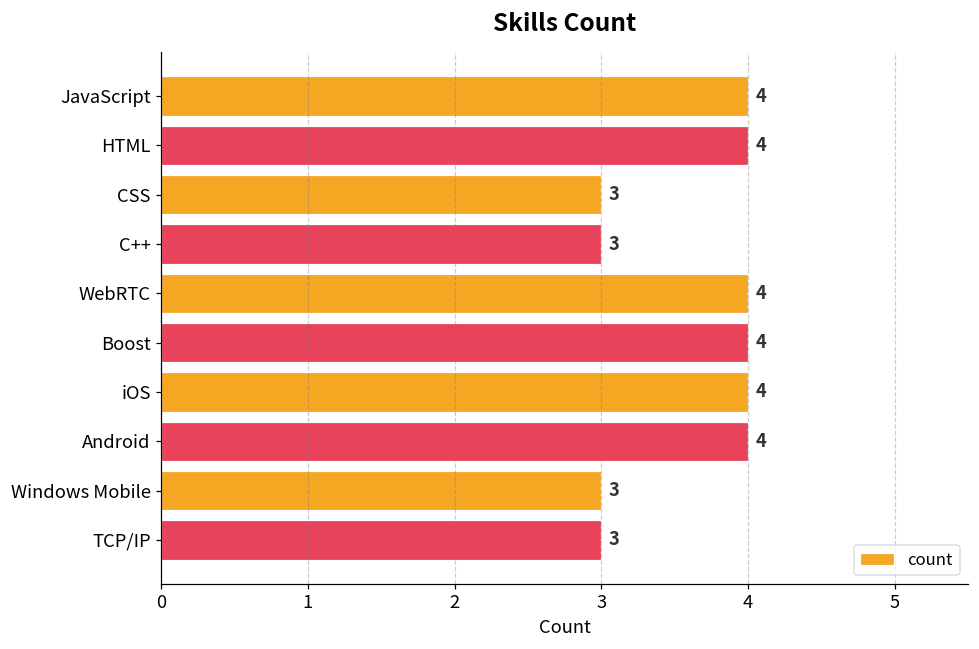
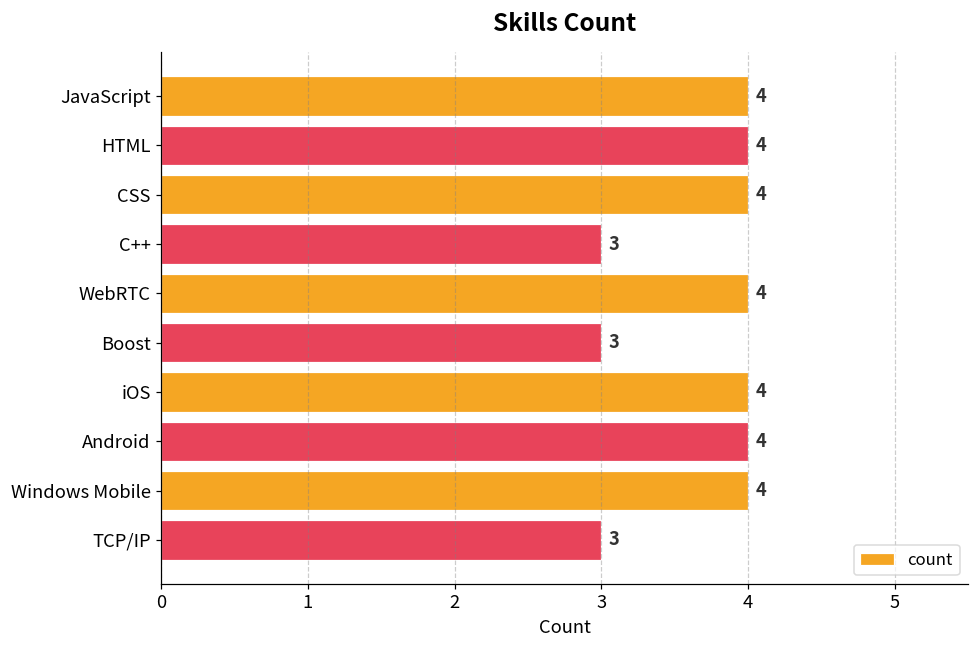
CSS: 3 -> 4
Boost: 4 -> 3
Windows Mobile: 3 -> 4
